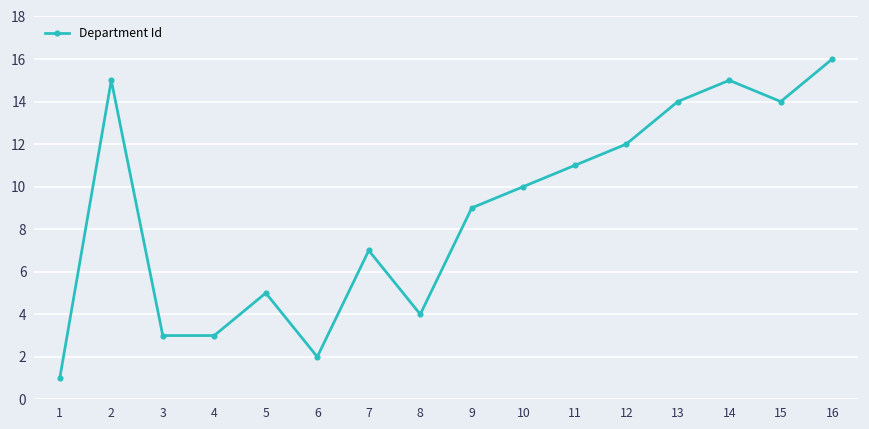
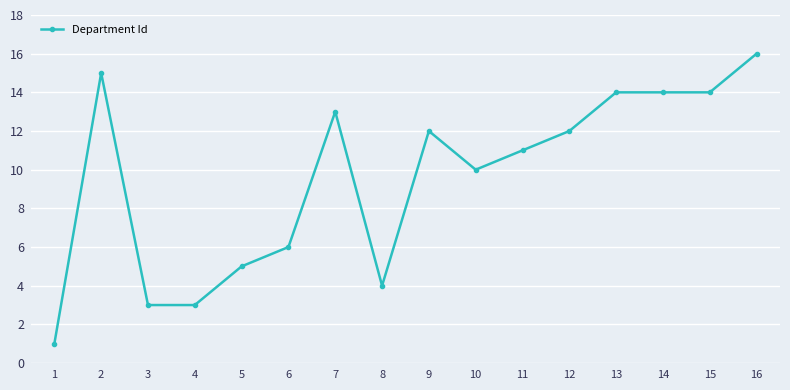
6: 2 -> 6
7: 7 -> 13
9: 9 -> 12
14: 15 -> 14
